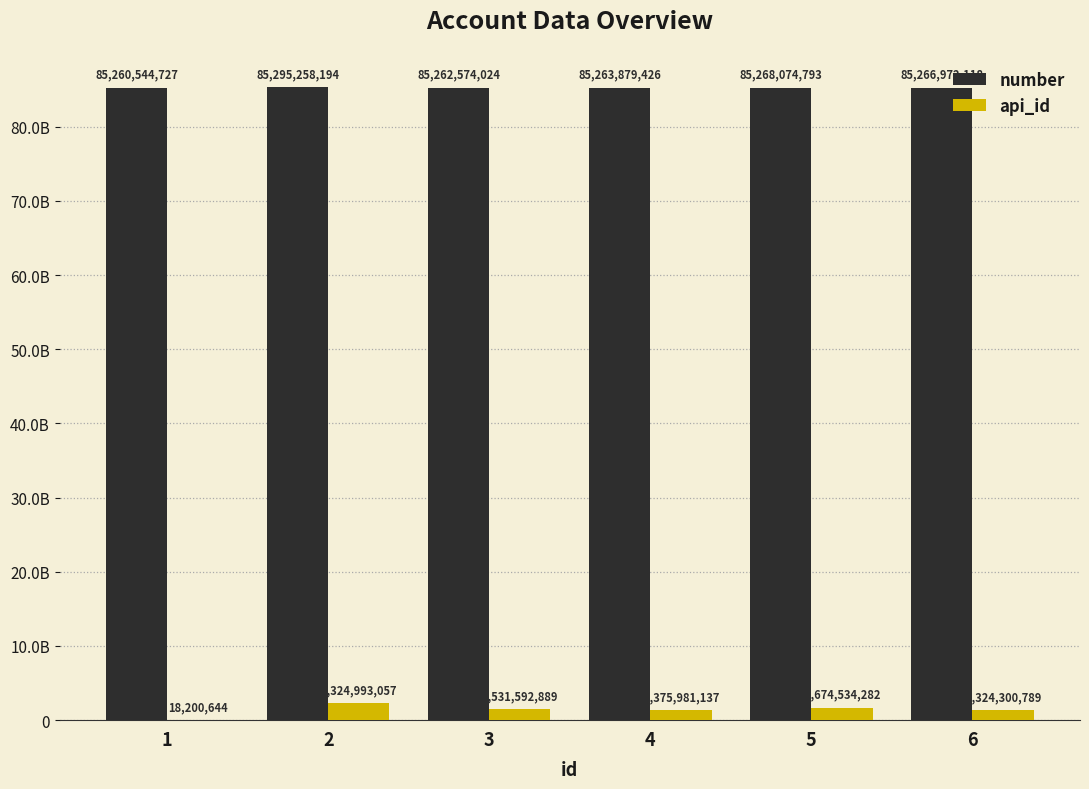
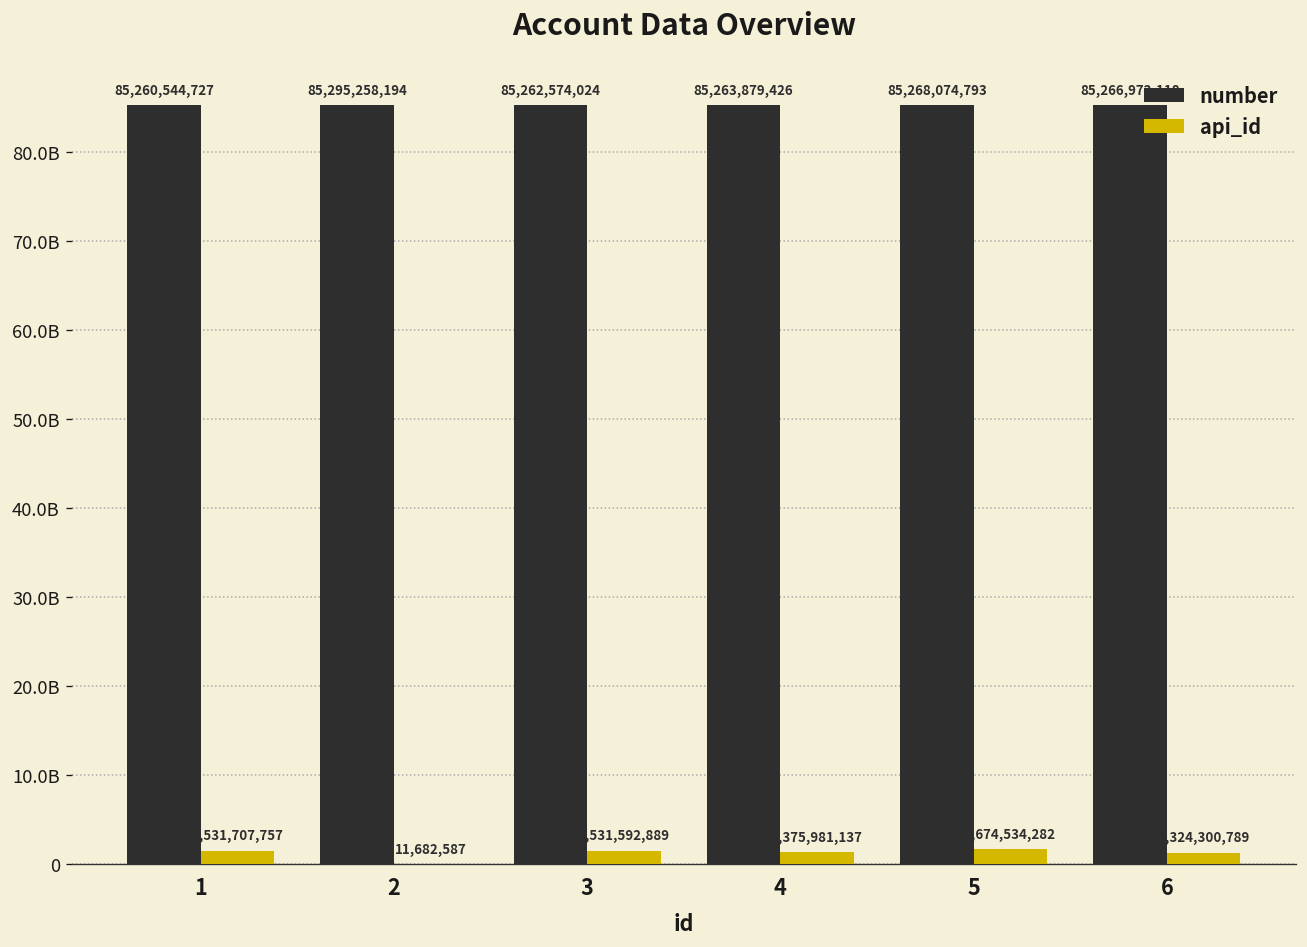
api_id, 1: 18,200,644 -> 1,531,707,757
api_id, 2: 2,324,993,057 -> 11,682,587
